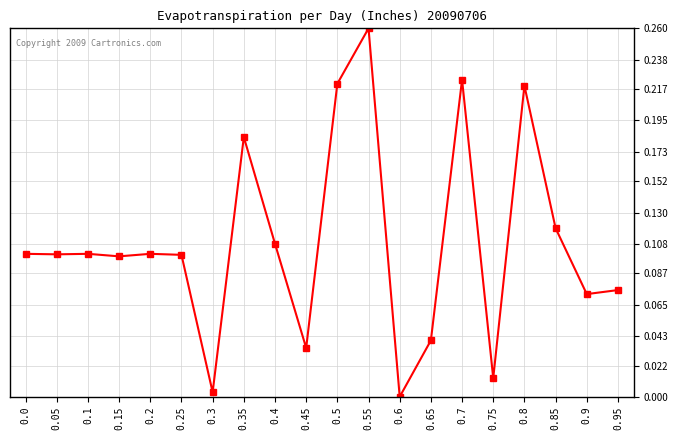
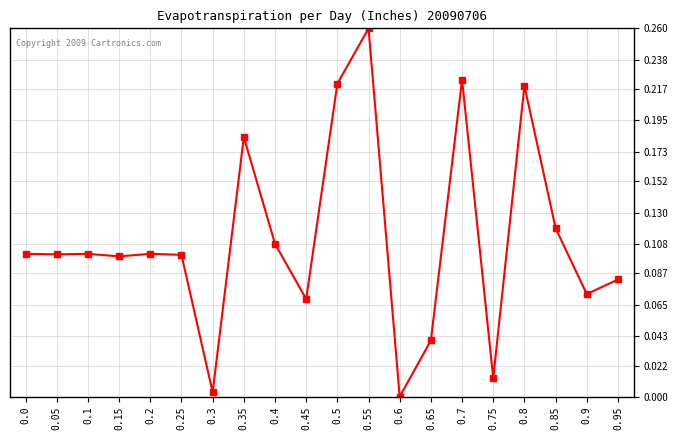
0.45: 0.034 -> 0.069
0.95: 0.075 -> 0.083
